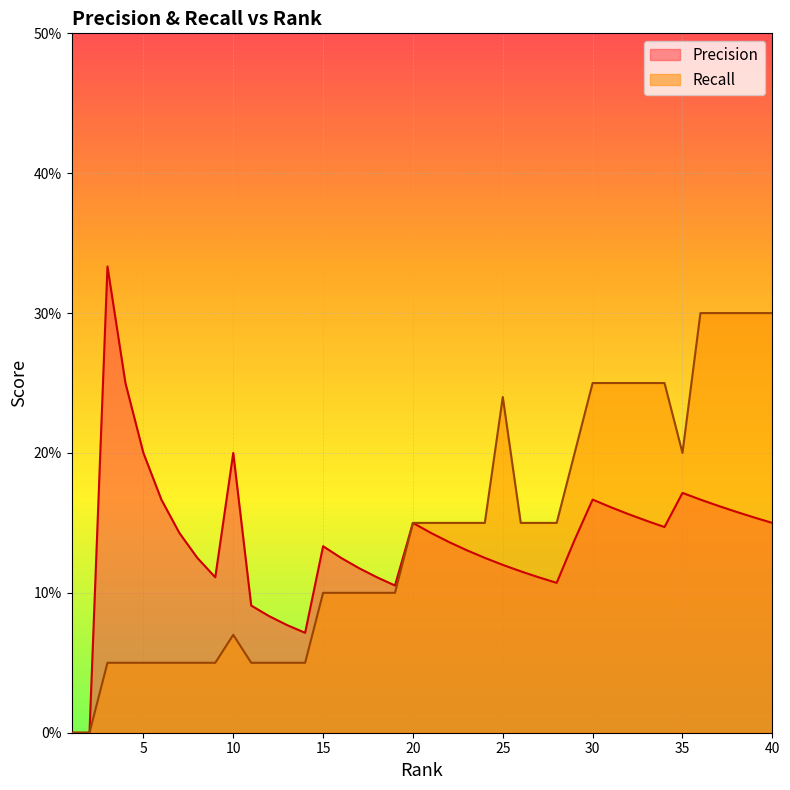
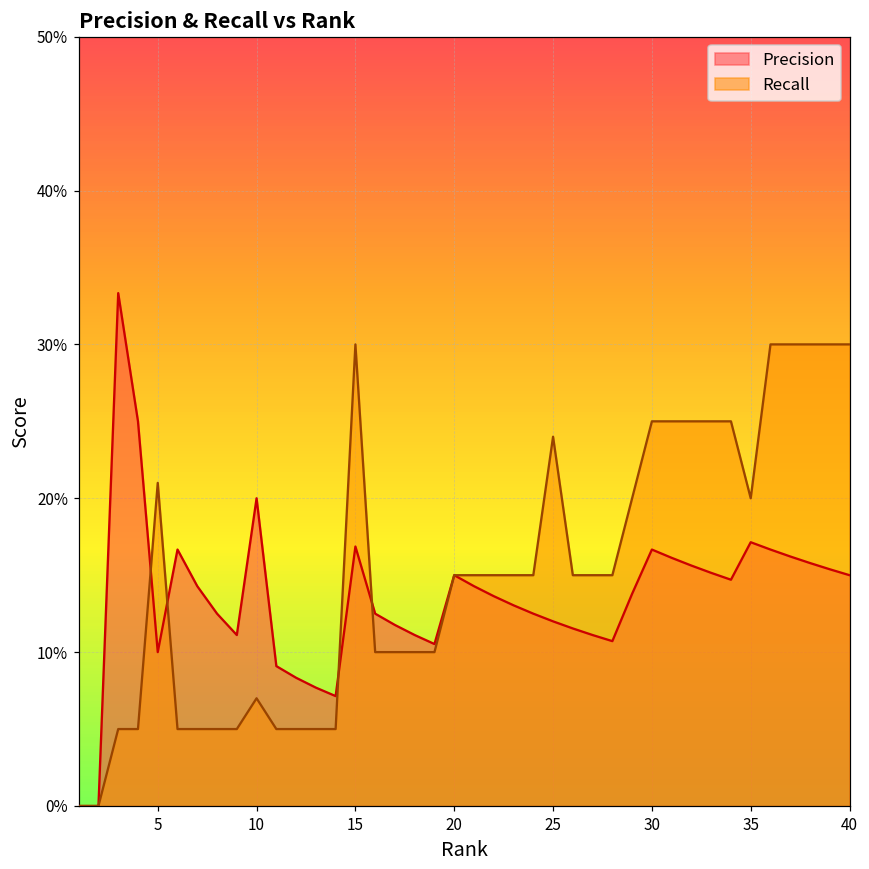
Precision, 5: 20.0% -> 10.0%
Recall, 5: 5.0% -> 21.0%
Precision, 15: 13.3% -> 16.9%
Recall, 15: 10.0% -> 30.0%
